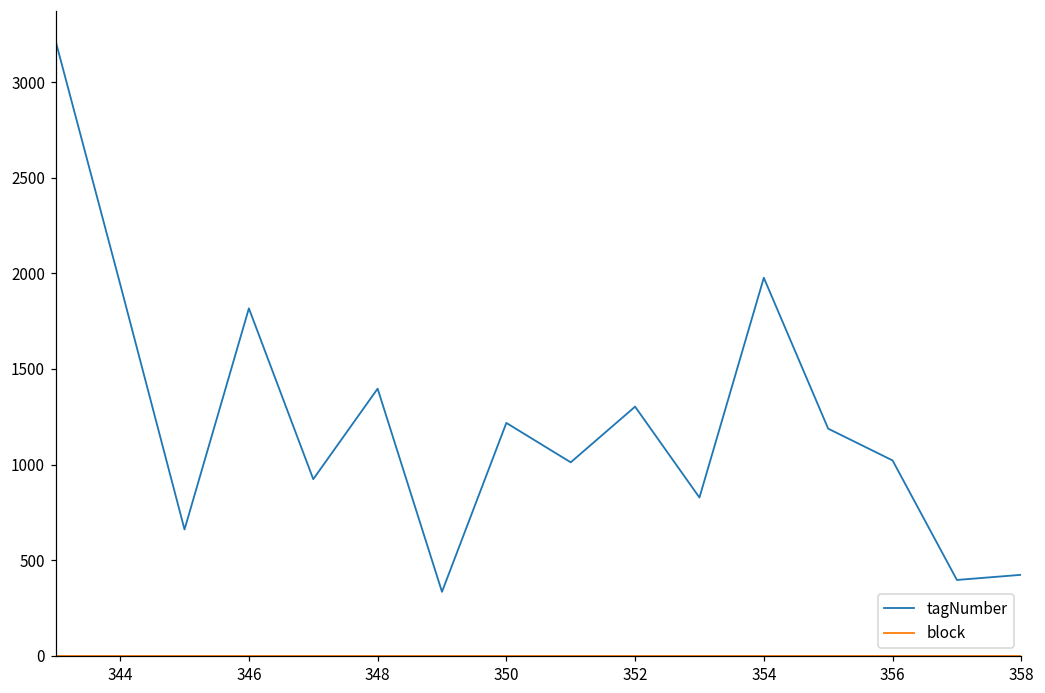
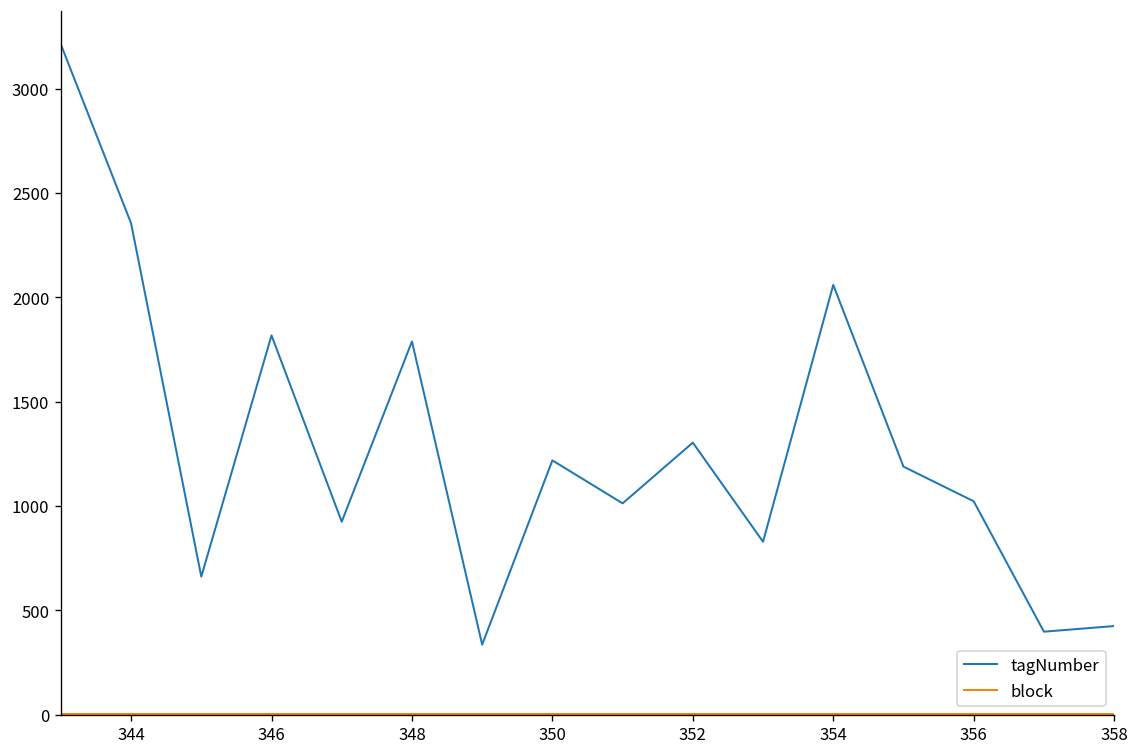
tagNumber, 344: 1940 -> 2350
tagNumber, 348: 1400 -> 1790
tagNumber, 354: 1980 -> 2060
